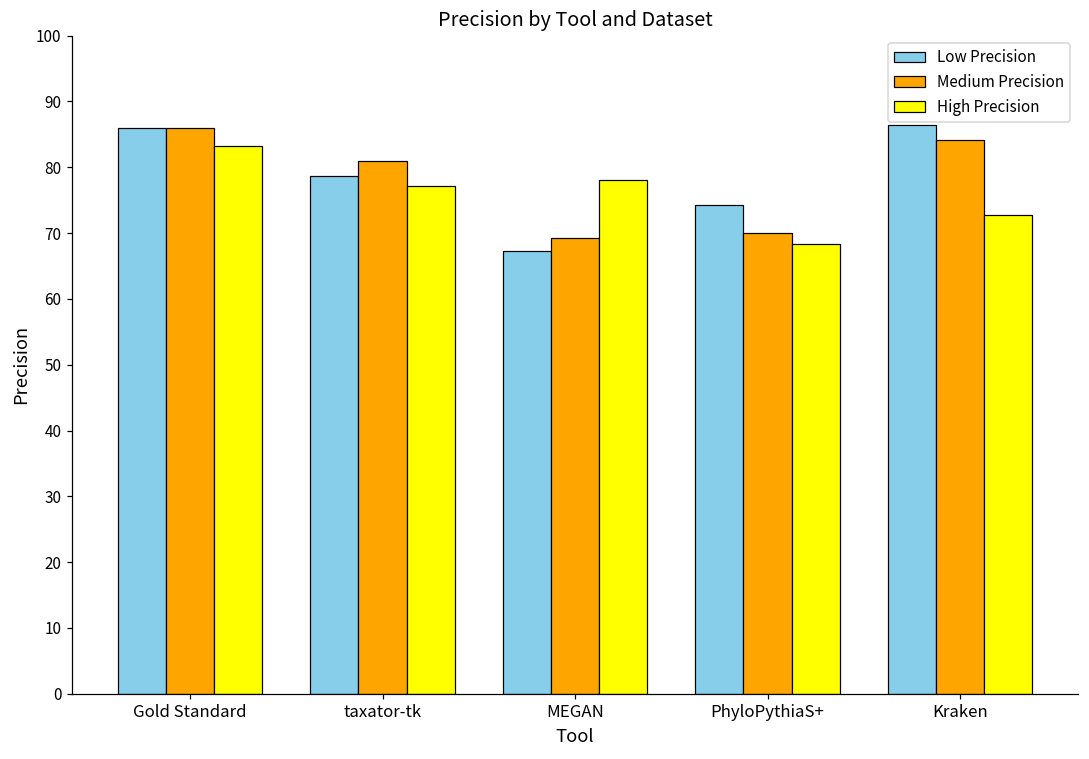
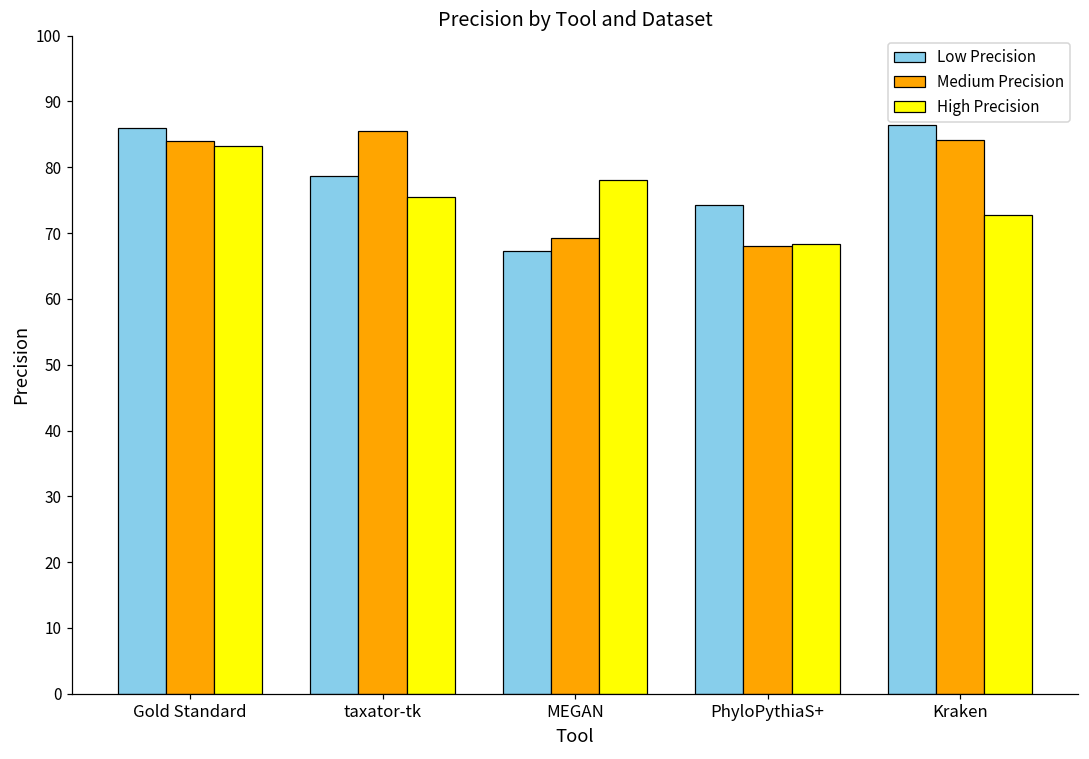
Medium Precision, Gold Standard: 86 -> 84
Medium Precision, taxator-tk: 81 -> 86
High Precision, taxator-tk: 77 -> 76
Medium Precision, PhyloPythiaS+: 70 -> 68
